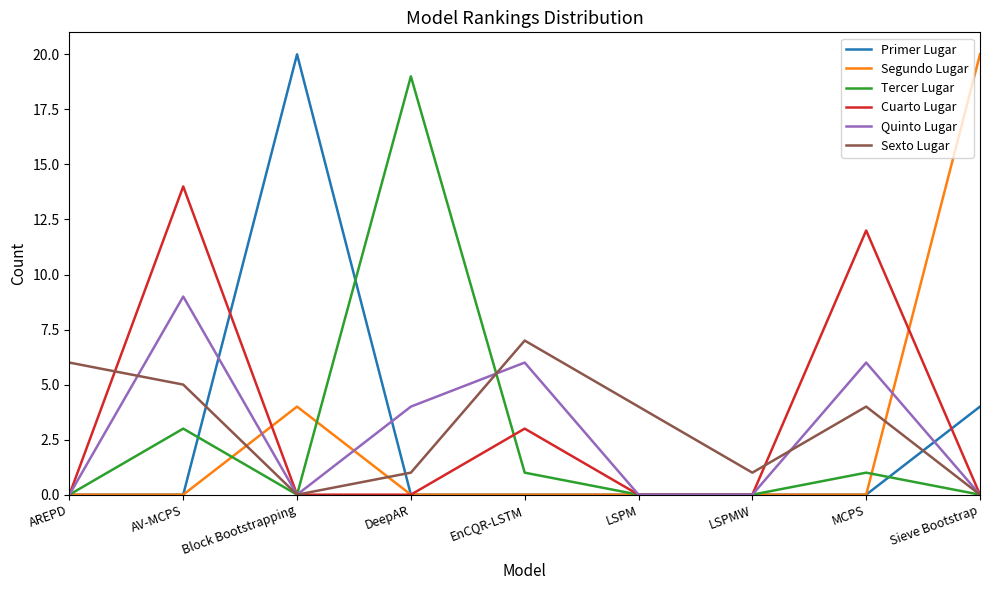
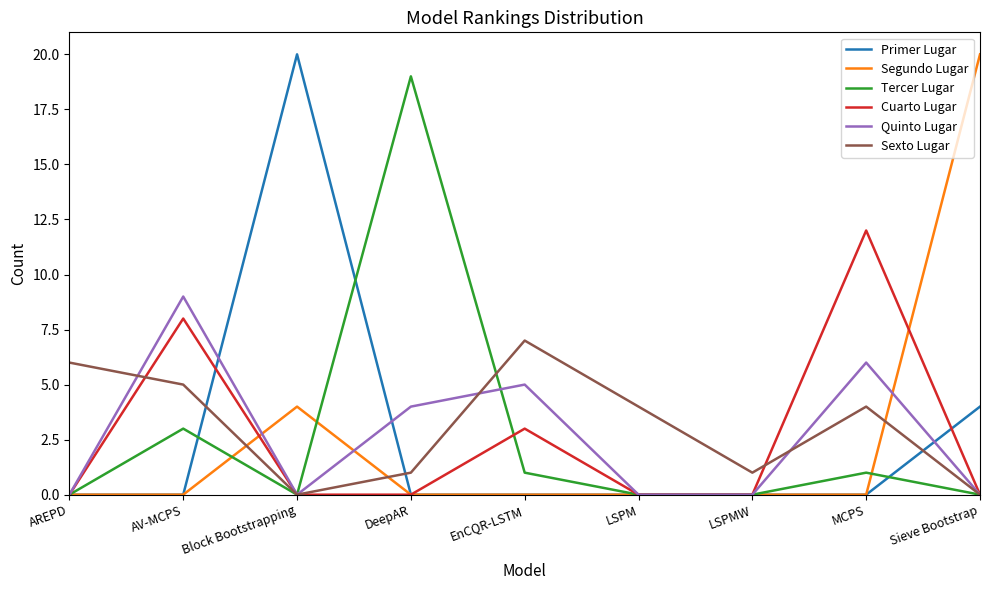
Cuarto Lugar, AV-MCPS: 14 -> 8
Quinto Lugar, EnCQR-LSTM: 6 -> 5
